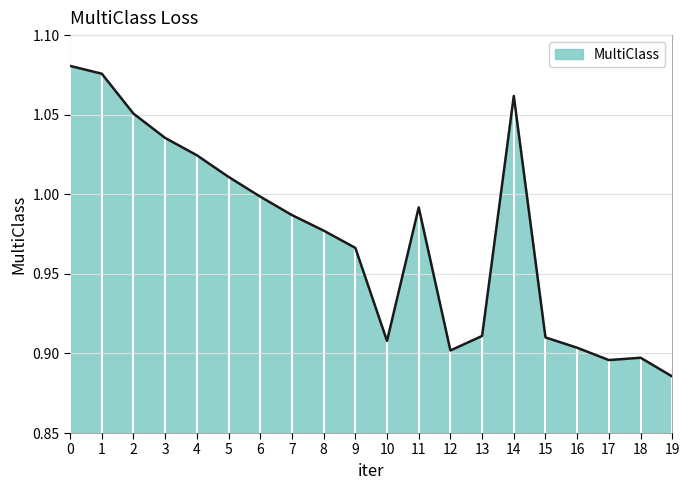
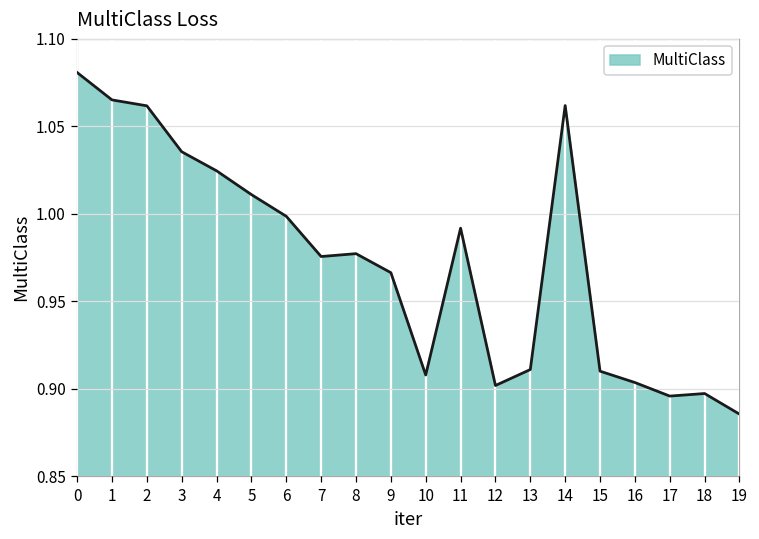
1: 1.076 -> 1.065
2: 1.051 -> 1.062
7: 0.987 -> 0.976
